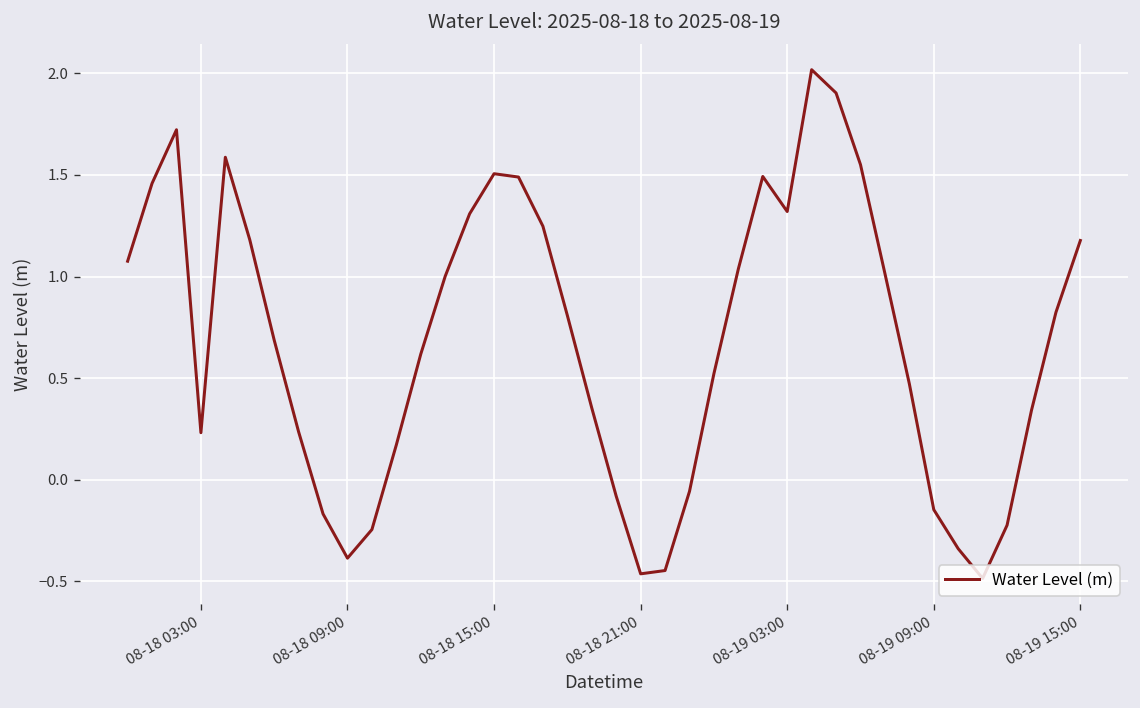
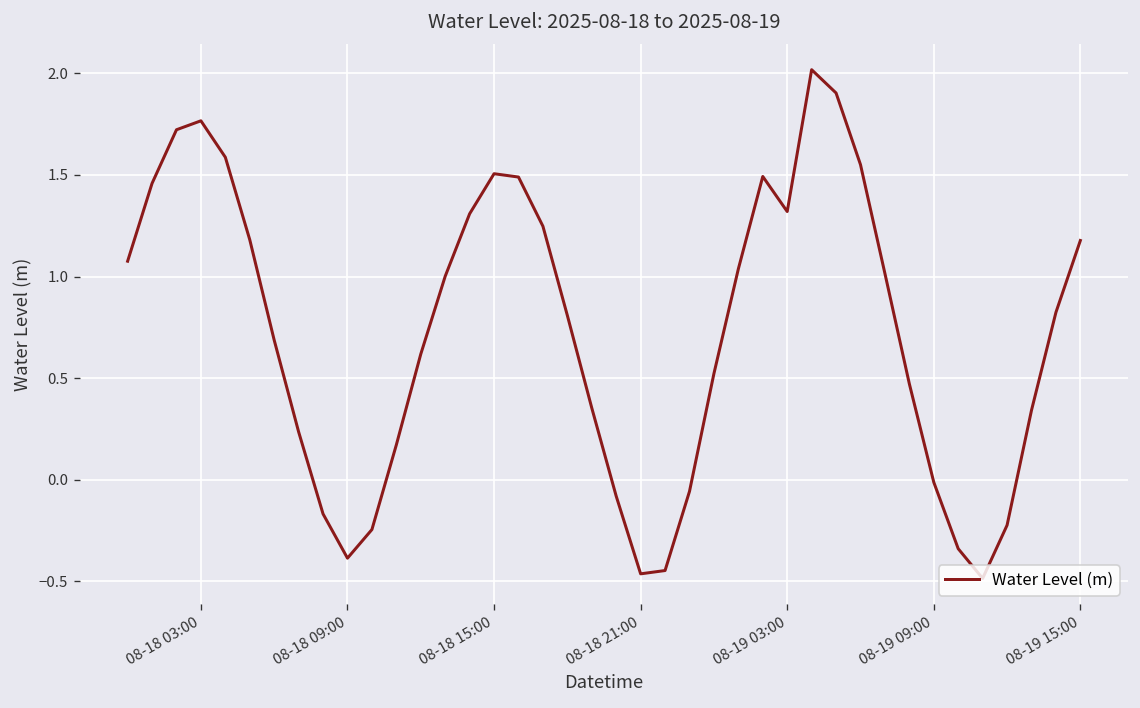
08-18 03:00: 0.23 -> 1.77
08-19 09:00: -0.15 -> -0.01
